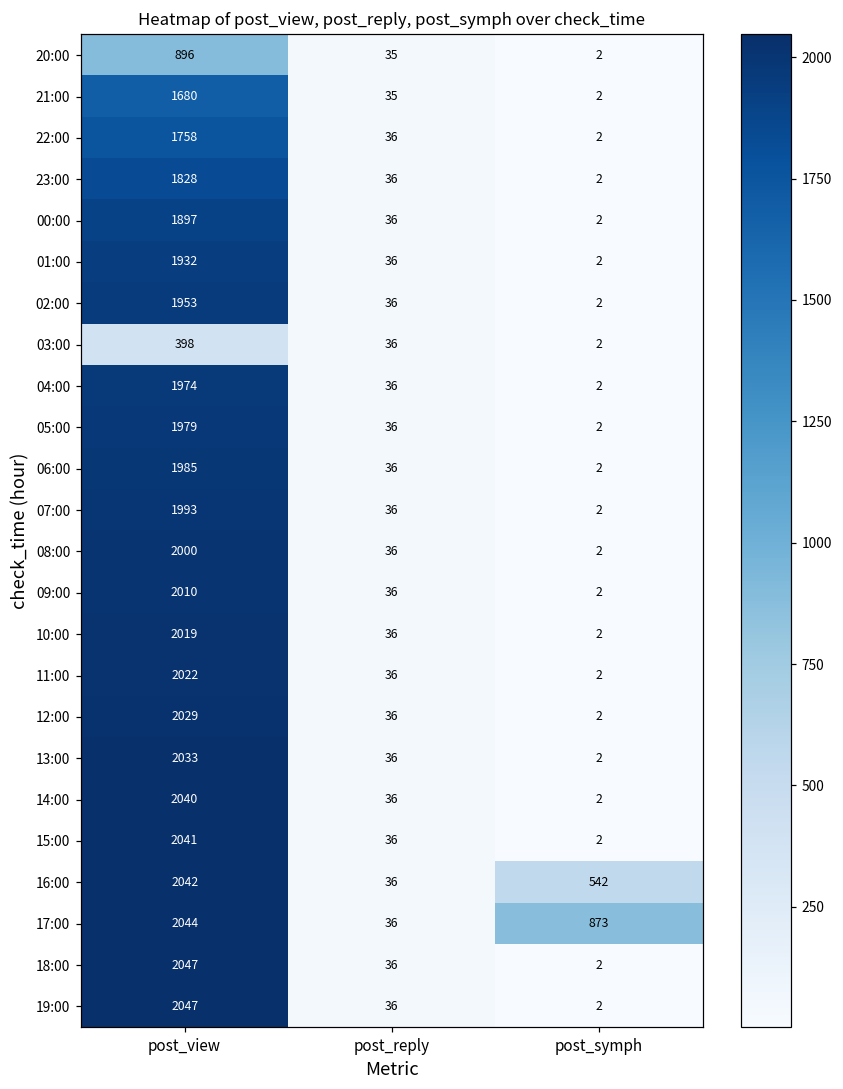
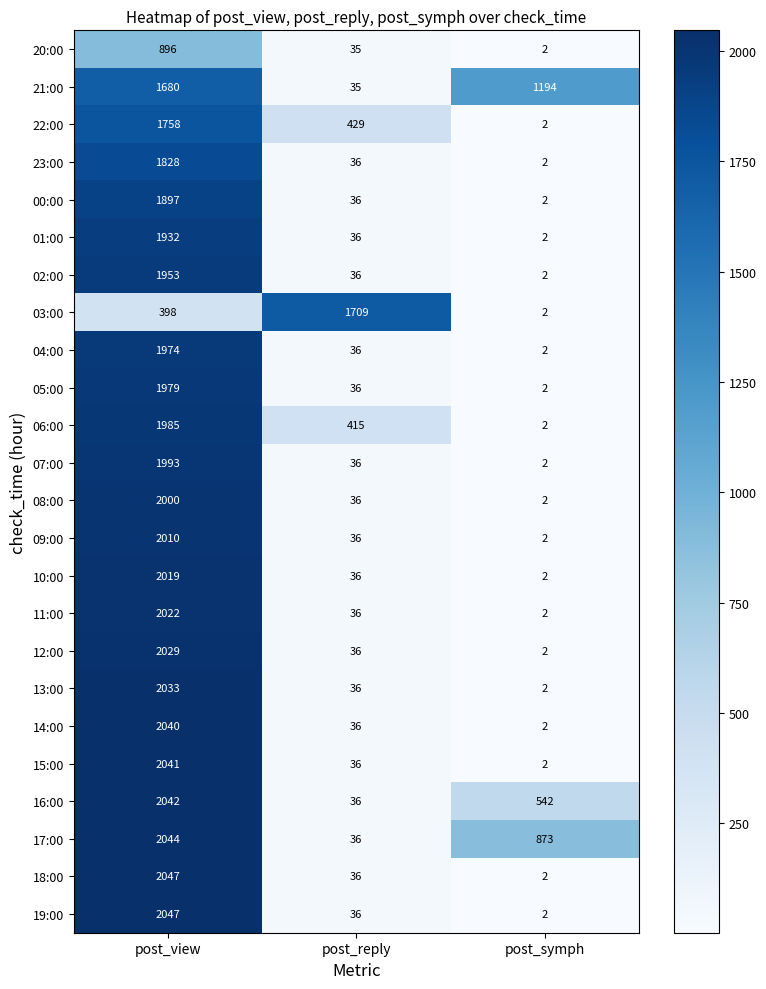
21:00, post_symph: 2 -> 1194
22:00, post_reply: 36 -> 429
03:00, post_reply: 36 -> 1709
06:00, post_reply: 36 -> 415
